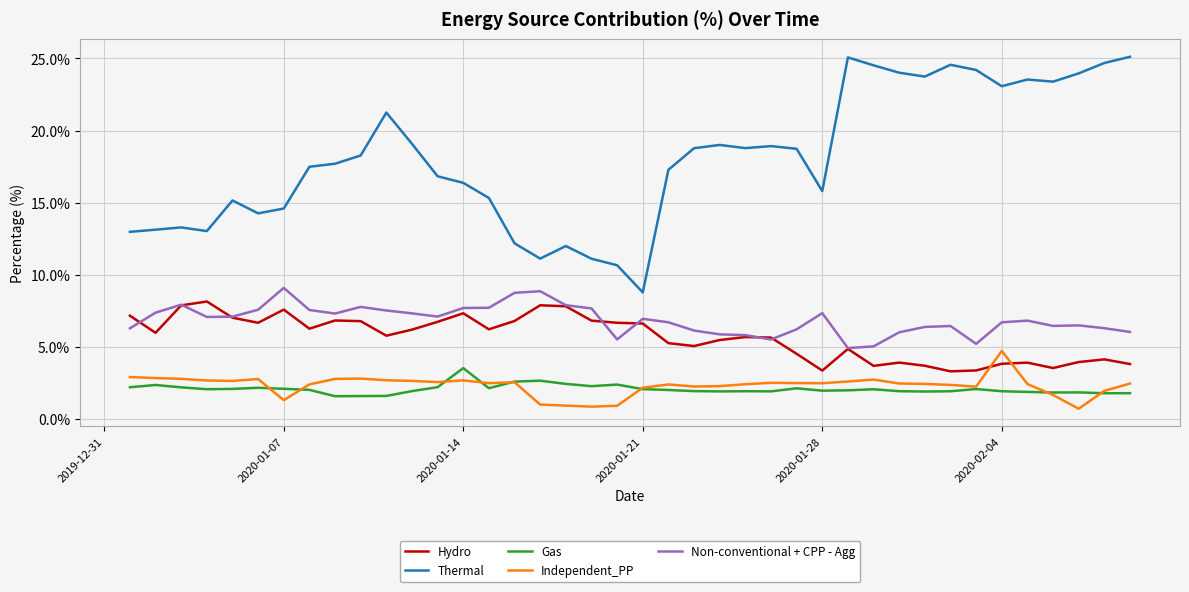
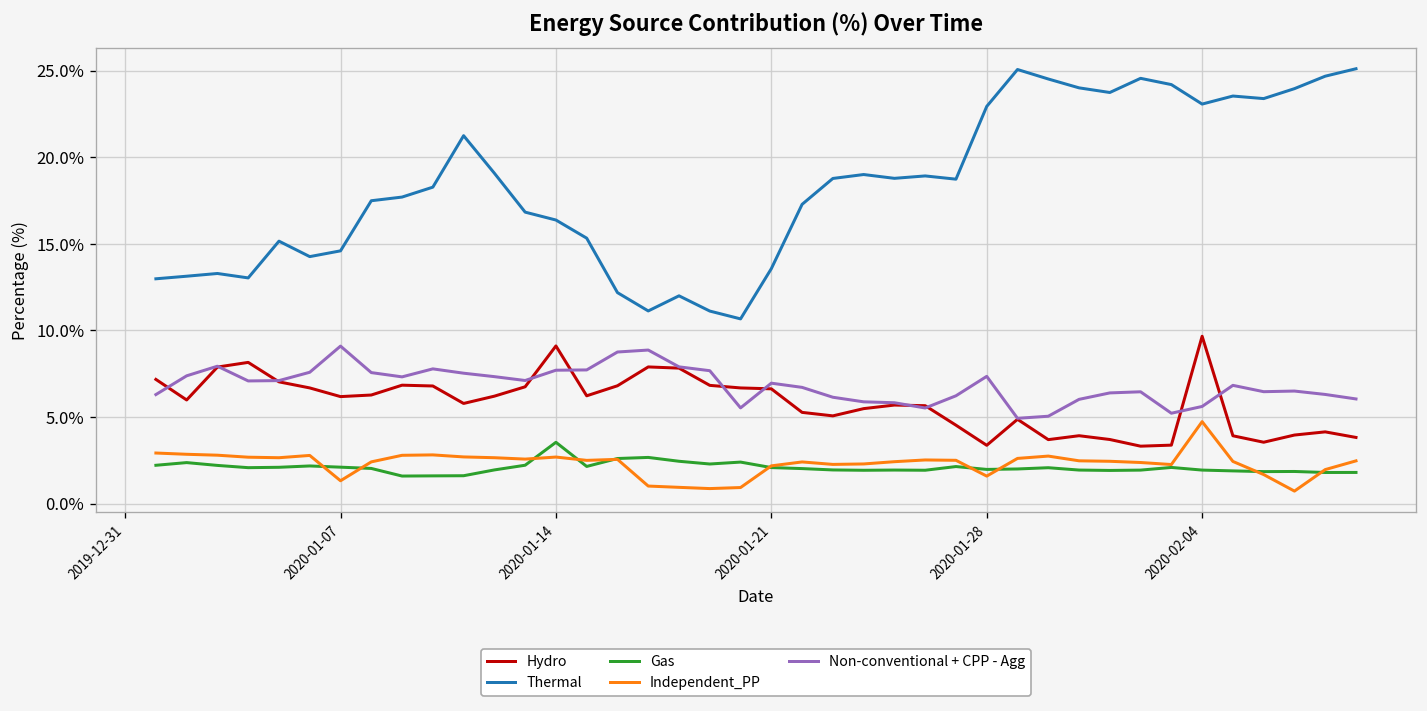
Hydro, 2020-01-07: 7.6% -> 6.2%
Hydro, 2020-01-14: 7.3% -> 9.1%
Thermal, 2020-01-21: 8.8% -> 13.6%
Thermal, 2020-01-28: 15.8% -> 22.9%
Independent_PP, 2020-01-28: 2.5% -> 1.6%
Hydro, 2020-02-04: 3.8% -> 9.7%
Non-conventional + CPP - Agg, 2020-02-04: 6.7% -> 5.6%
